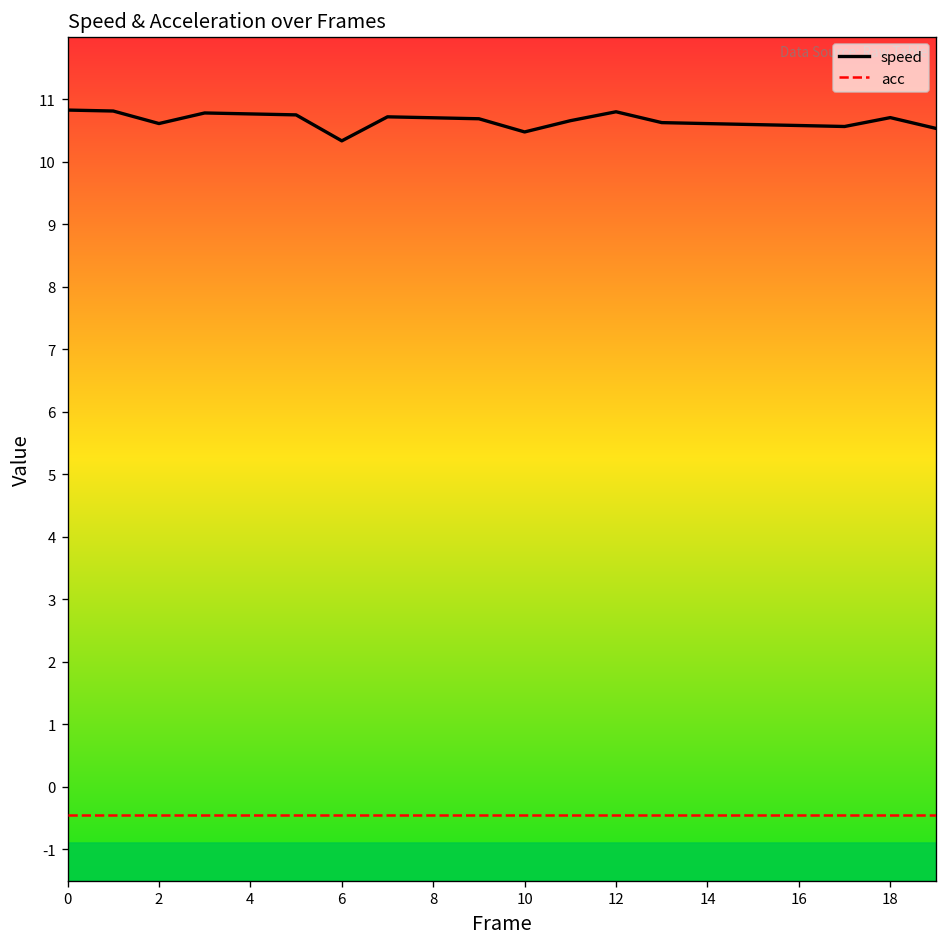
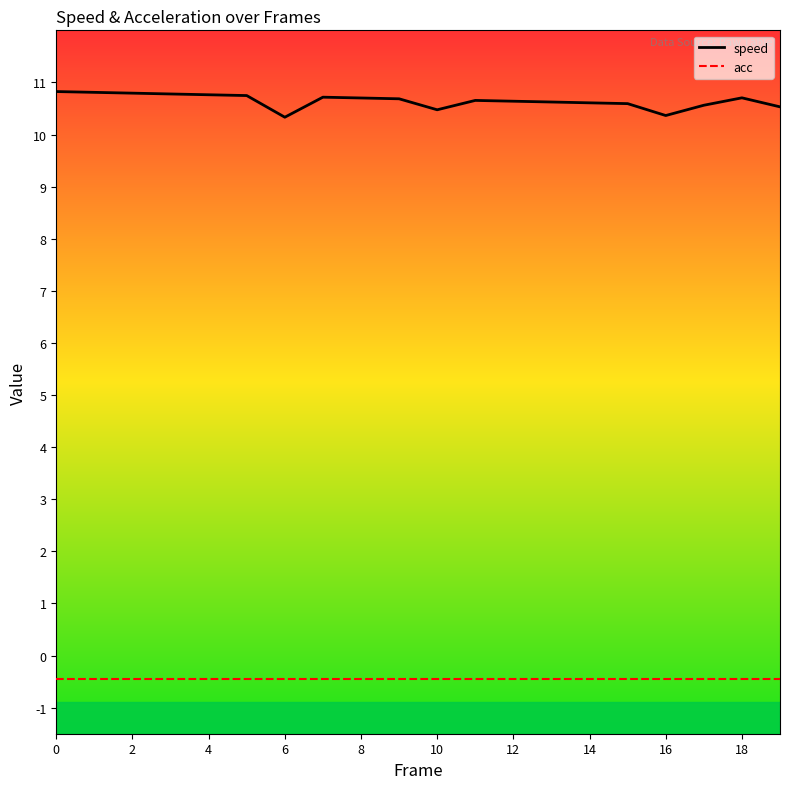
speed, 2: 10.6 -> 10.8
speed, 12: 10.8 -> 10.6
speed, 16: 10.6 -> 10.4
